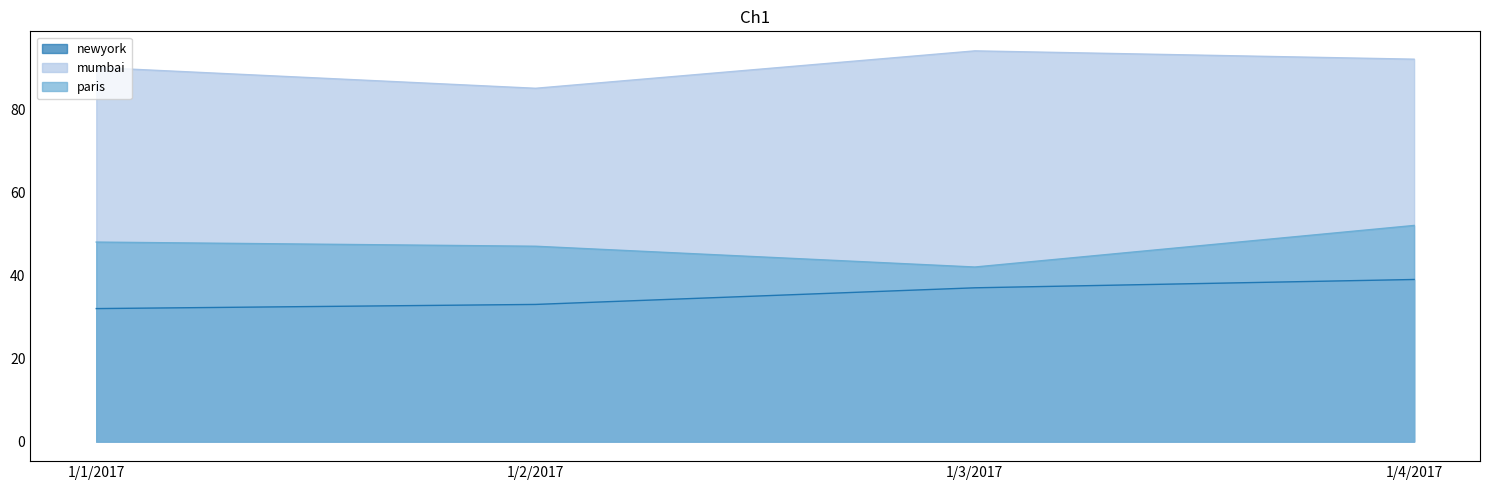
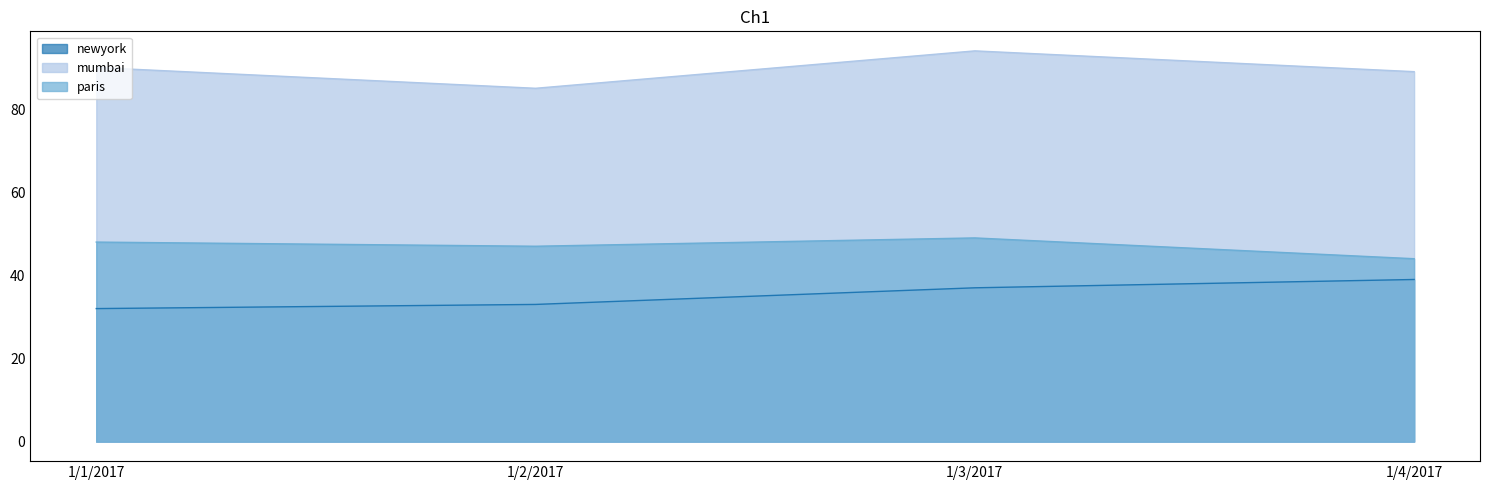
paris, 1/3/2017: 42 -> 49
mumbai, 1/4/2017: 92 -> 89
paris, 1/4/2017: 52 -> 44
